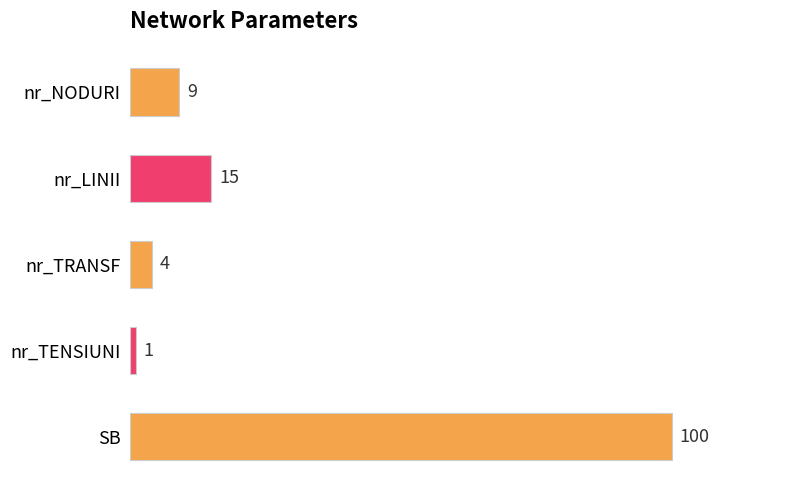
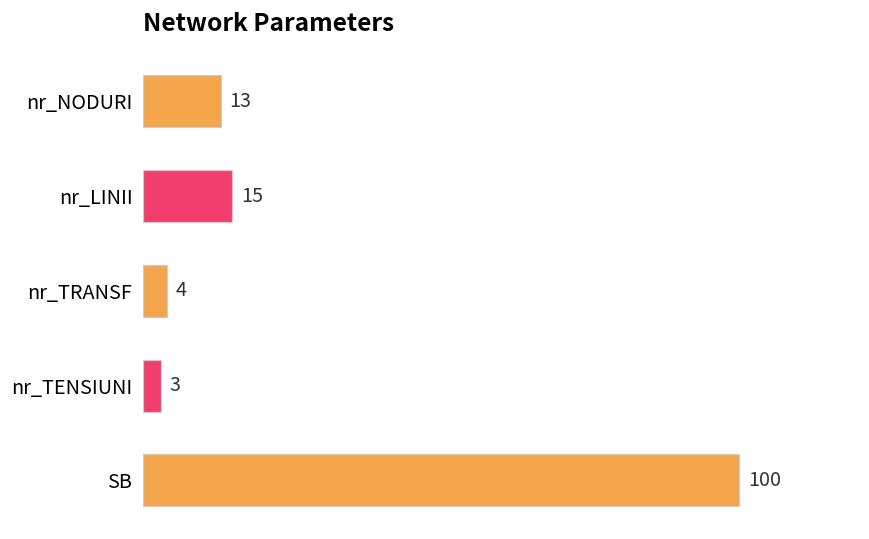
nr_NODURI: 9 -> 13
nr_TENSIUNI: 1 -> 3
